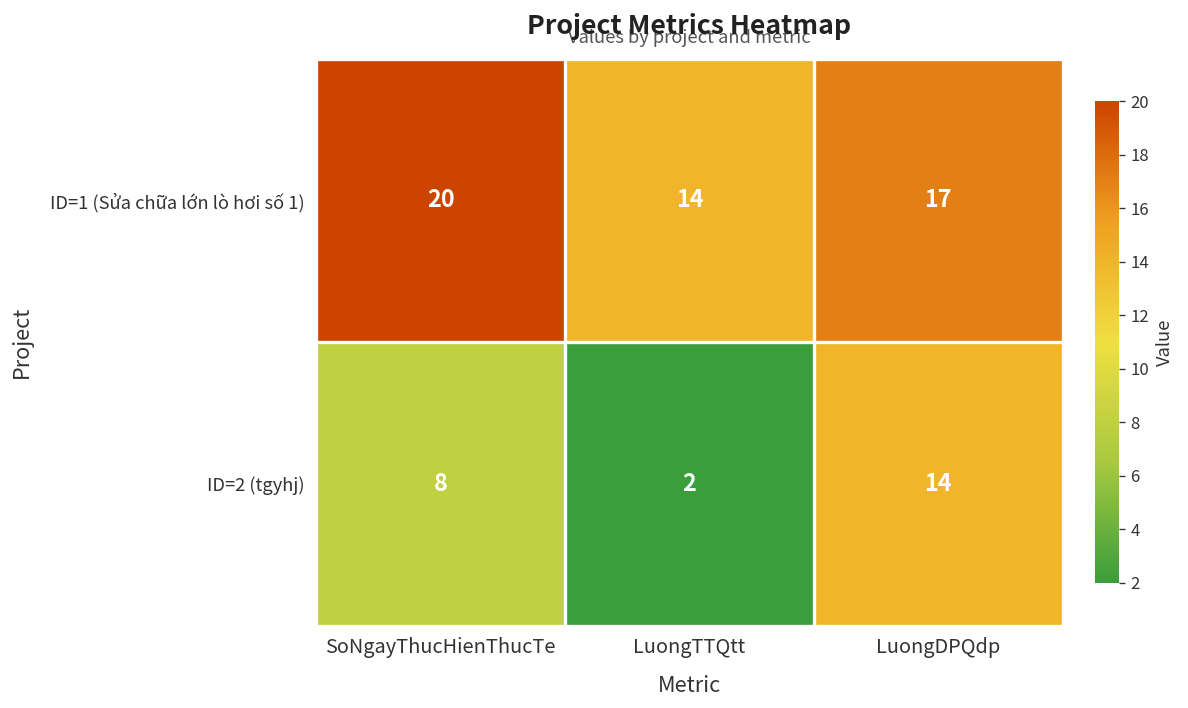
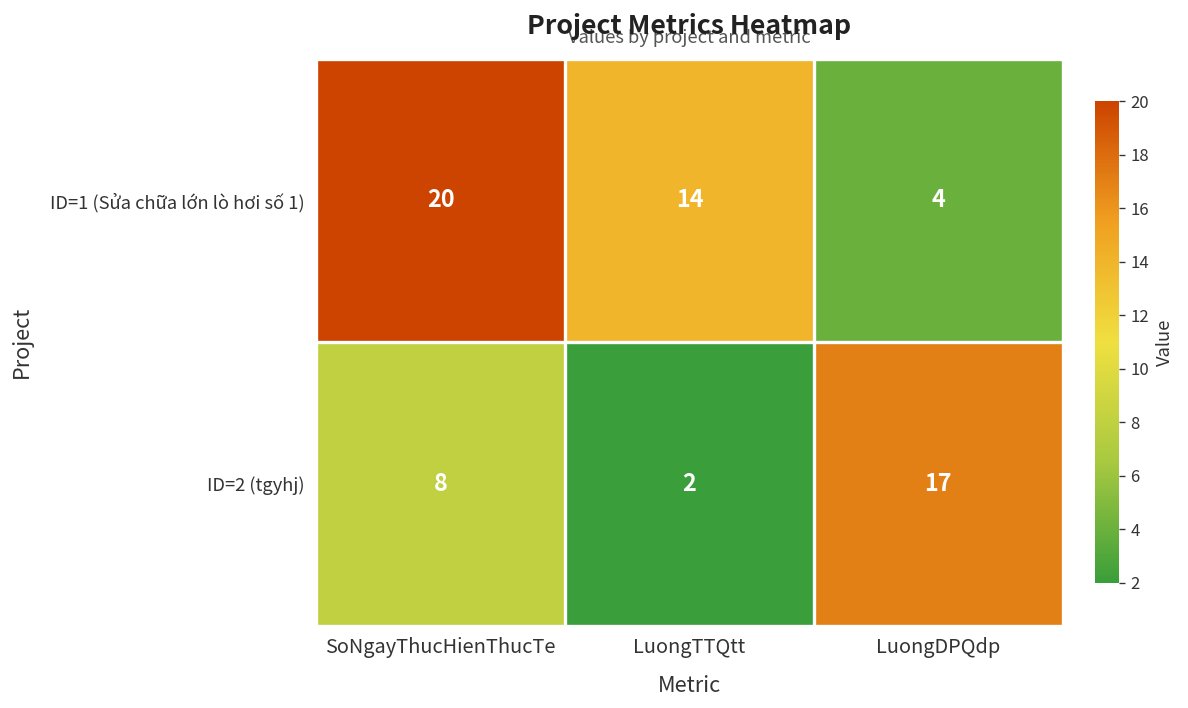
ID=1 (Sửa chữa lớn lò hơi số 1), LuongDPQdp: 17 -> 4
ID=2 (tgyhj), LuongDPQdp: 14 -> 17
